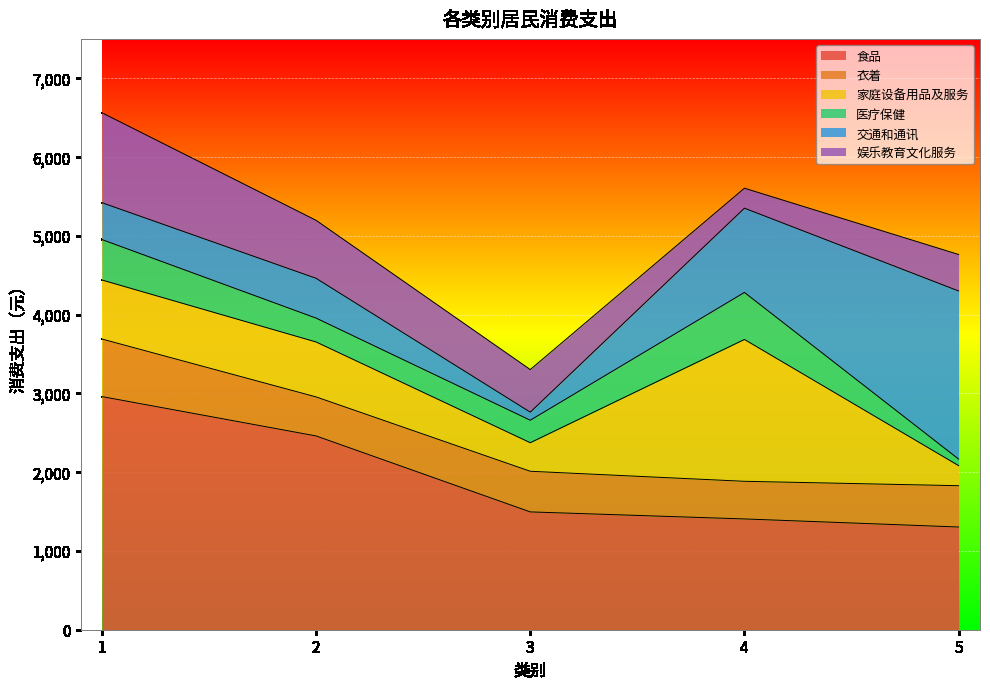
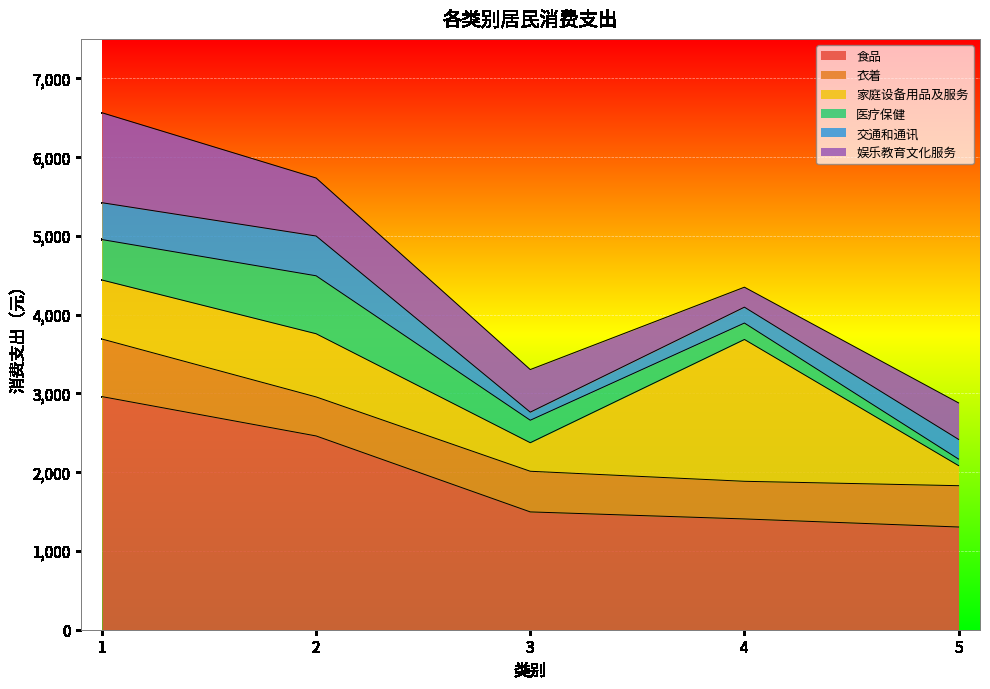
家庭设备用品及服务, 2: 700 -> 800
医疗保健, 2: 300 -> 700
医疗保健, 4: 600 -> 200
交通和通讯, 4: 1,100 -> 200
交通和通讯, 5: 2,100 -> 200
